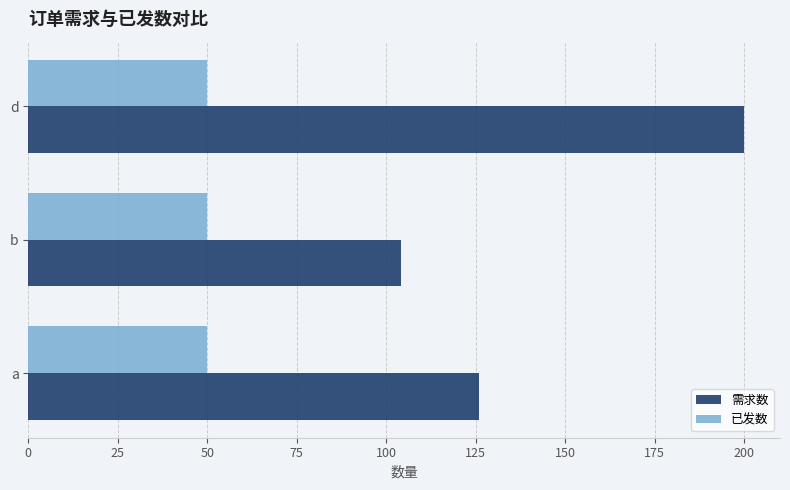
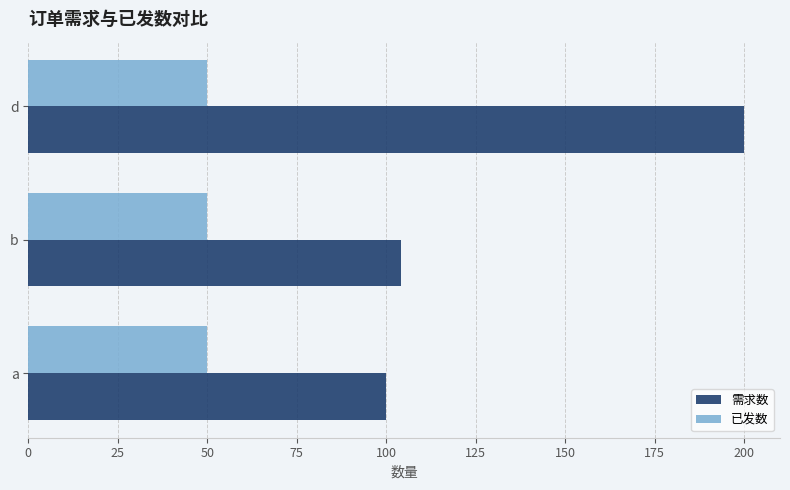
需求数, a: 126 -> 100
